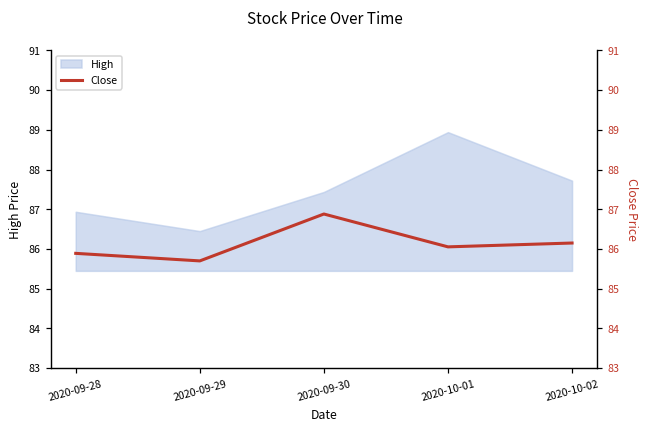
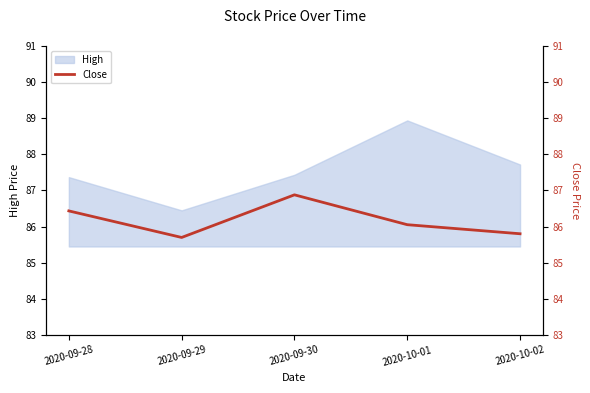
High, 2020-09-28: 86.9 -> 87.4
Close, 2020-09-28: 85.9 -> 86.4
Close, 2020-10-02: 86.2 -> 85.8
